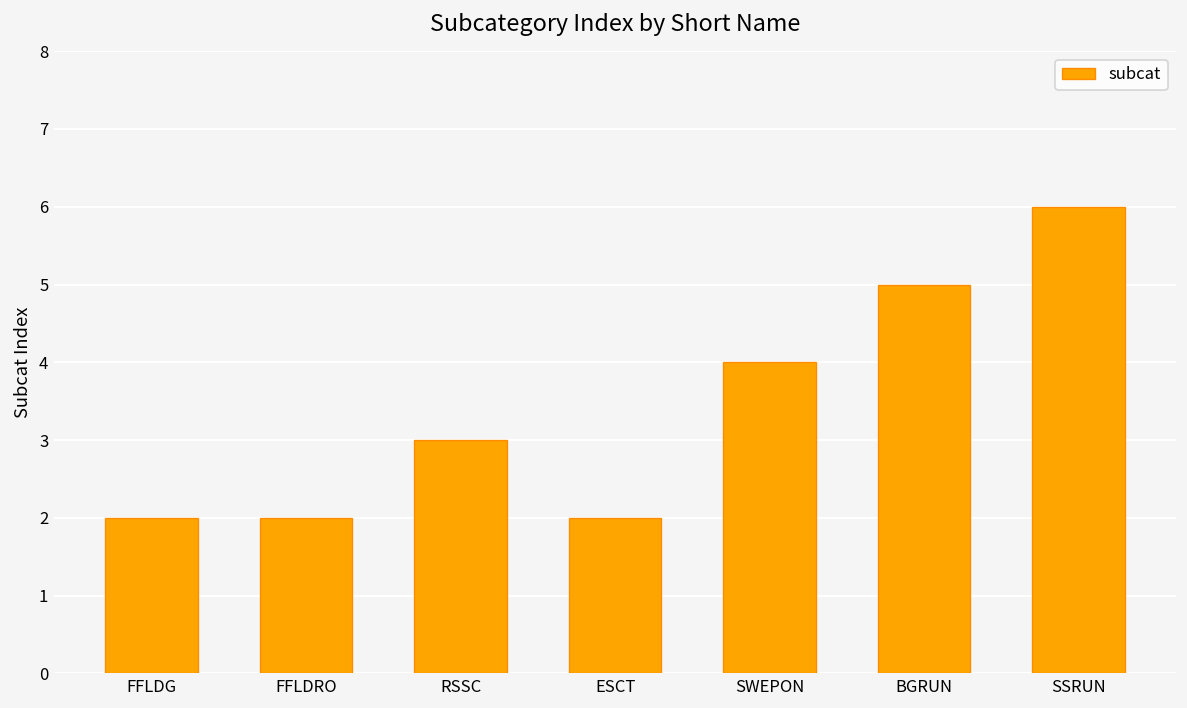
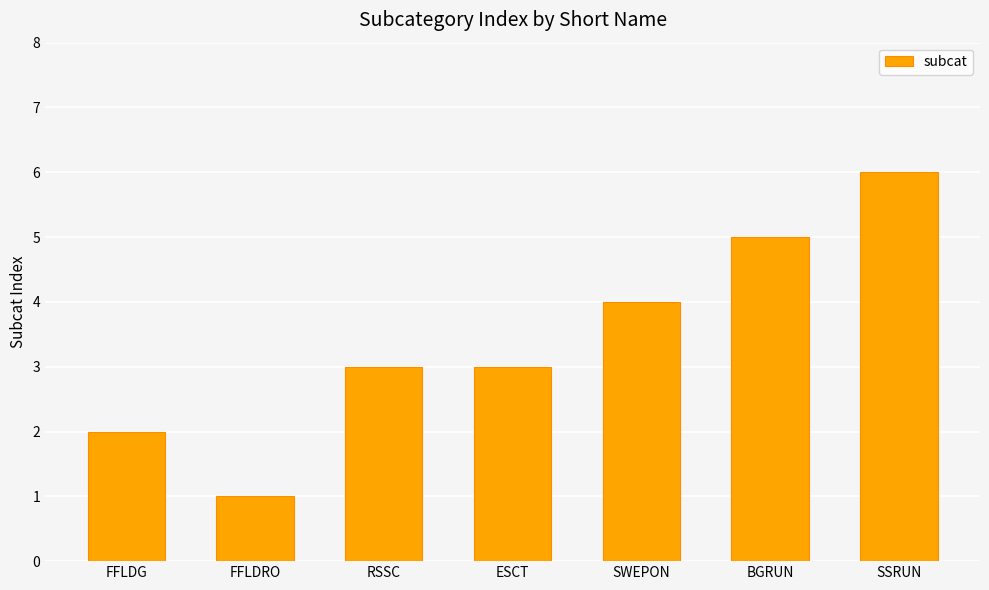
FFLDRO: 2 -> 1
ESCT: 2 -> 3
